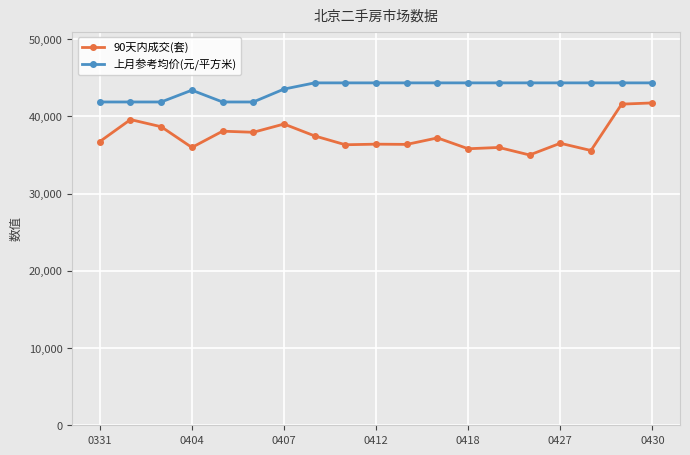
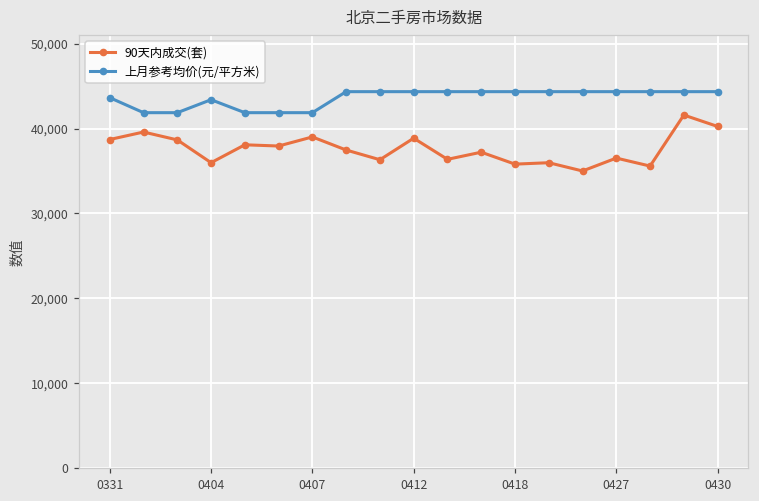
90天内成交(套), 0331: 37,000 -> 39,000
上月参考均价(元/平方米), 0331: 42,000 -> 44,000
上月参考均价(元/平方米), 0407: 44,000 -> 42,000
90天内成交(套), 0412: 36,000 -> 39,000
90天内成交(套), 0430: 42,000 -> 40,000
